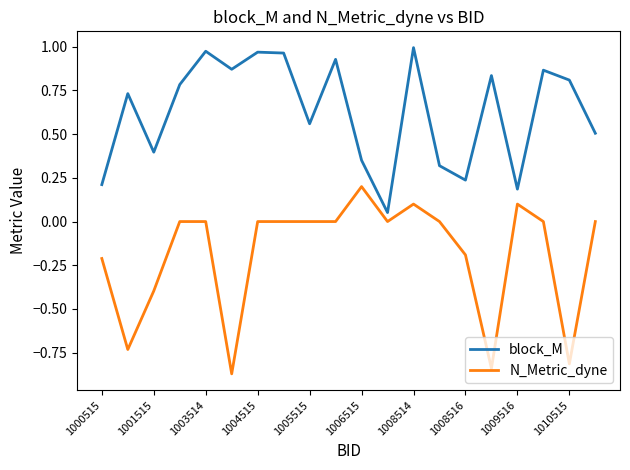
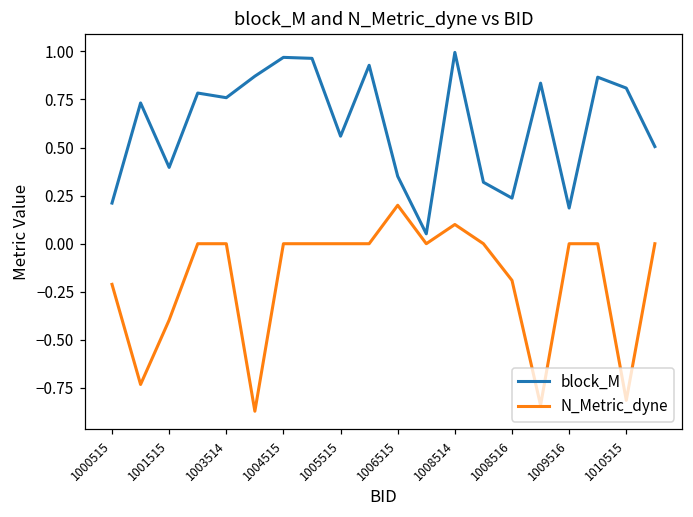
block_M, 1003514: 0.97 -> 0.76
N_Metric_dyne, 1009516: 0.1 -> 0.0
